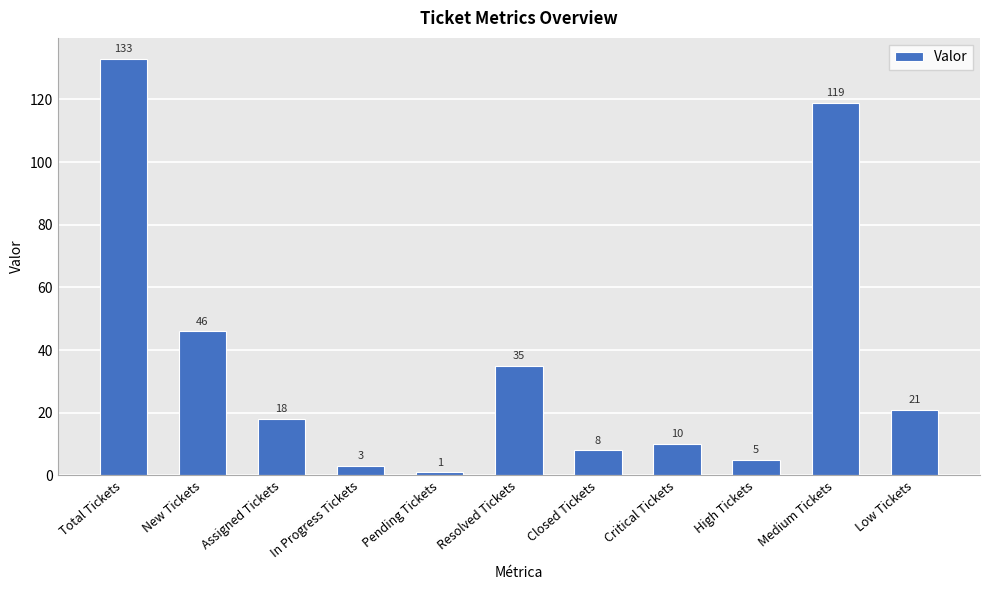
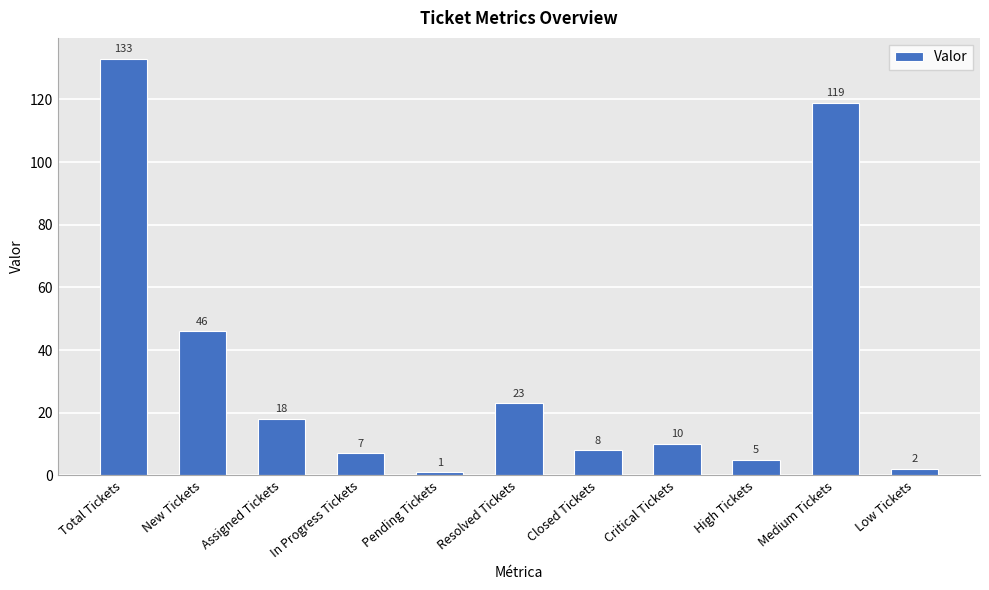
In Progress Tickets: 3 -> 7
Resolved Tickets: 35 -> 23
Low Tickets: 21 -> 2
